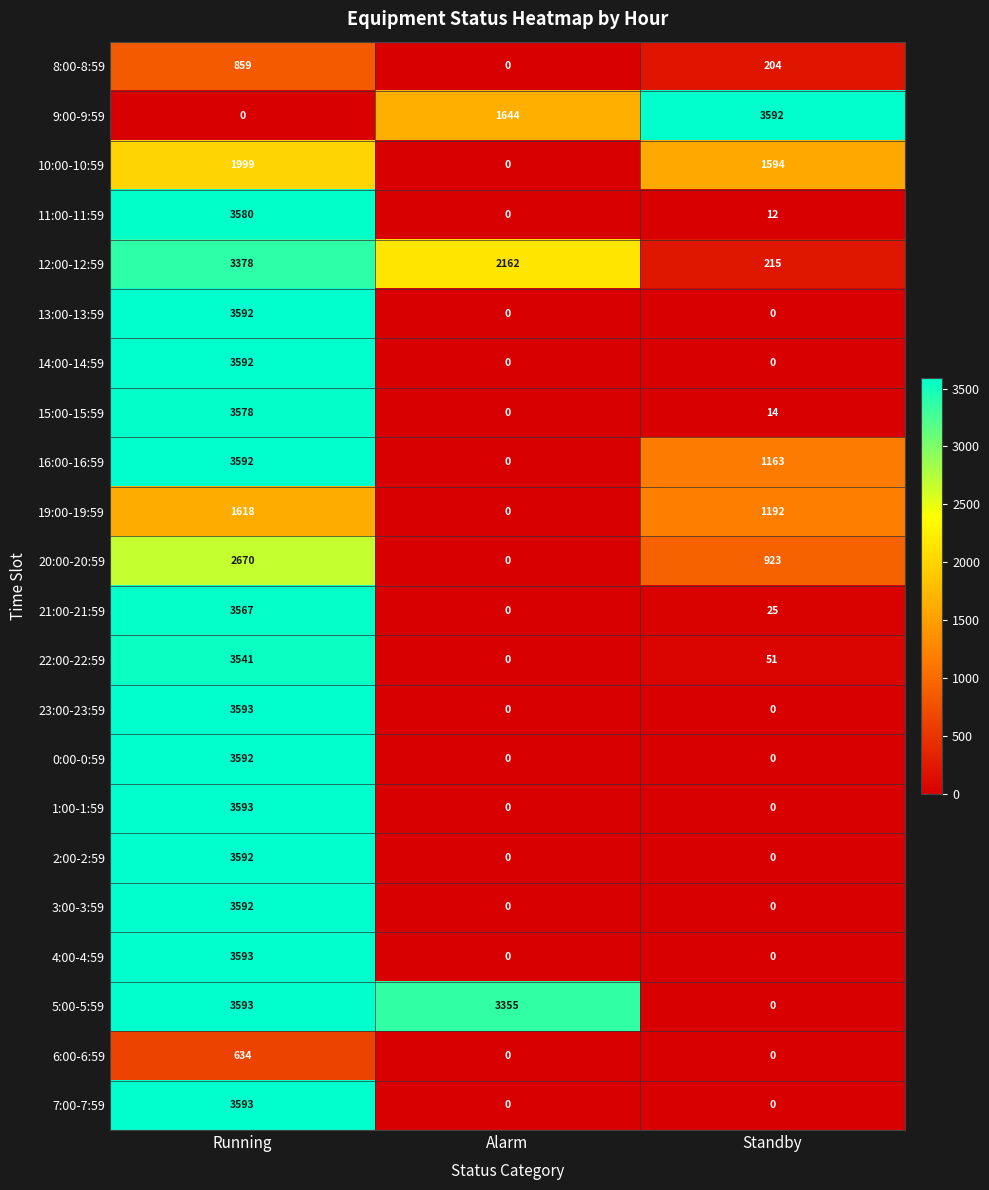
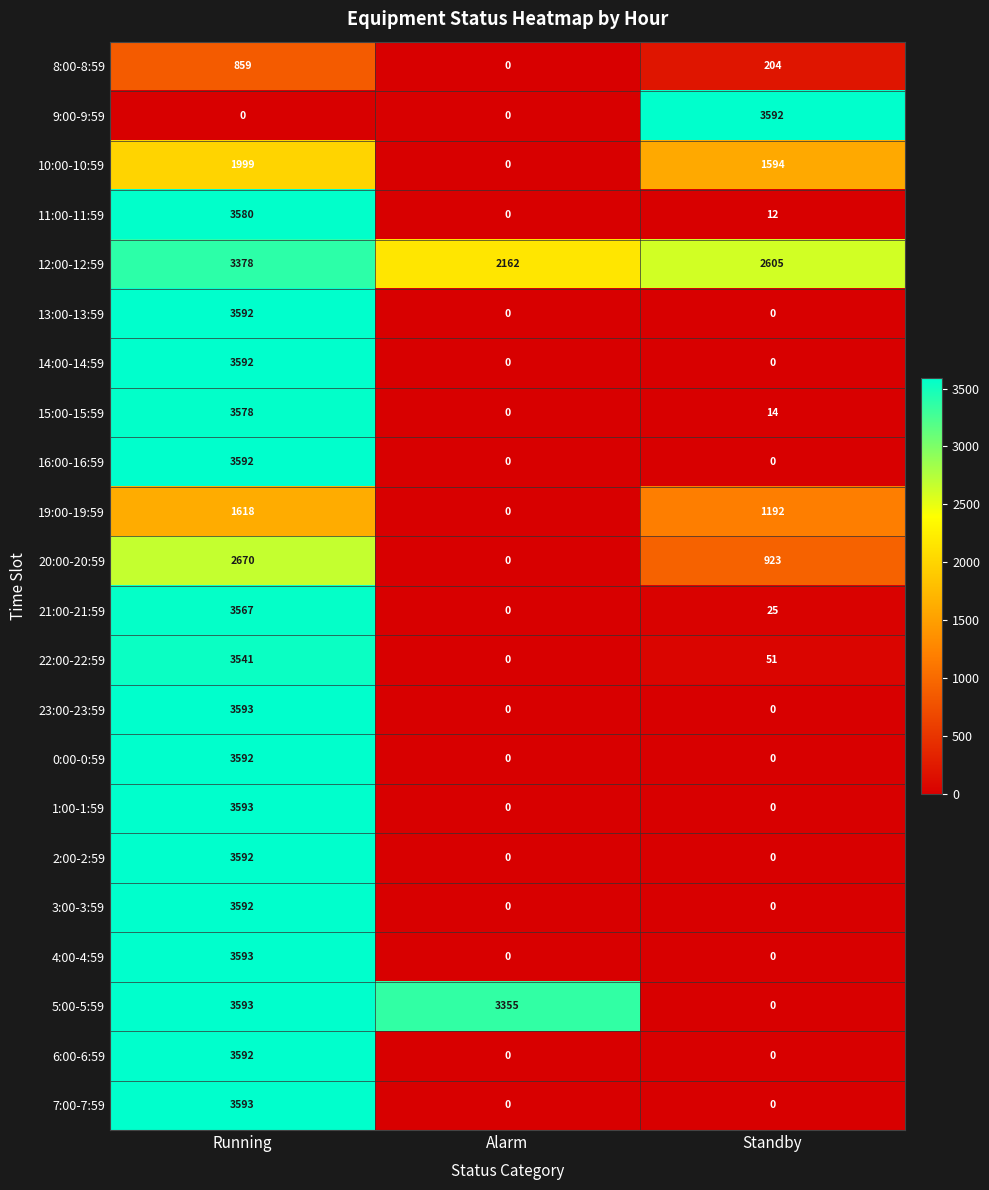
9:00-9:59, Alarm: 1644 -> 0
12:00-12:59, Standby: 215 -> 2605
16:00-16:59, Standby: 1163 -> 0
6:00-6:59, Running: 634 -> 3592
